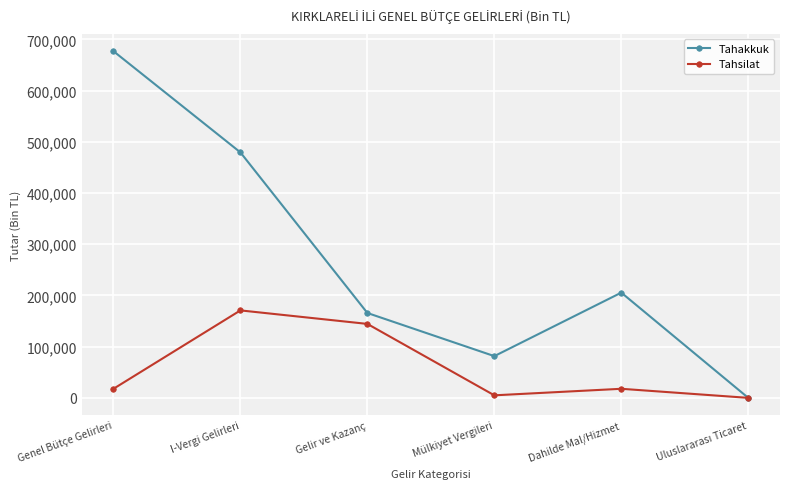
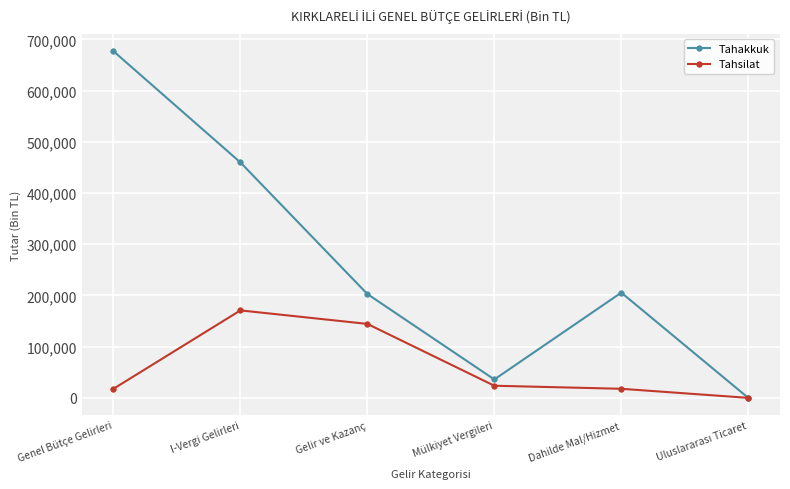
Tahakkuk, I-Vergi Gelirleri: 480,000 -> 460,000
Tahakkuk, Gelir ve Kazanç: 170,000 -> 200,000
Tahakkuk, Mülkiyet Vergileri: 80,000 -> 40,000
Tahsilat, Mülkiyet Vergileri: 0 -> 20,000
